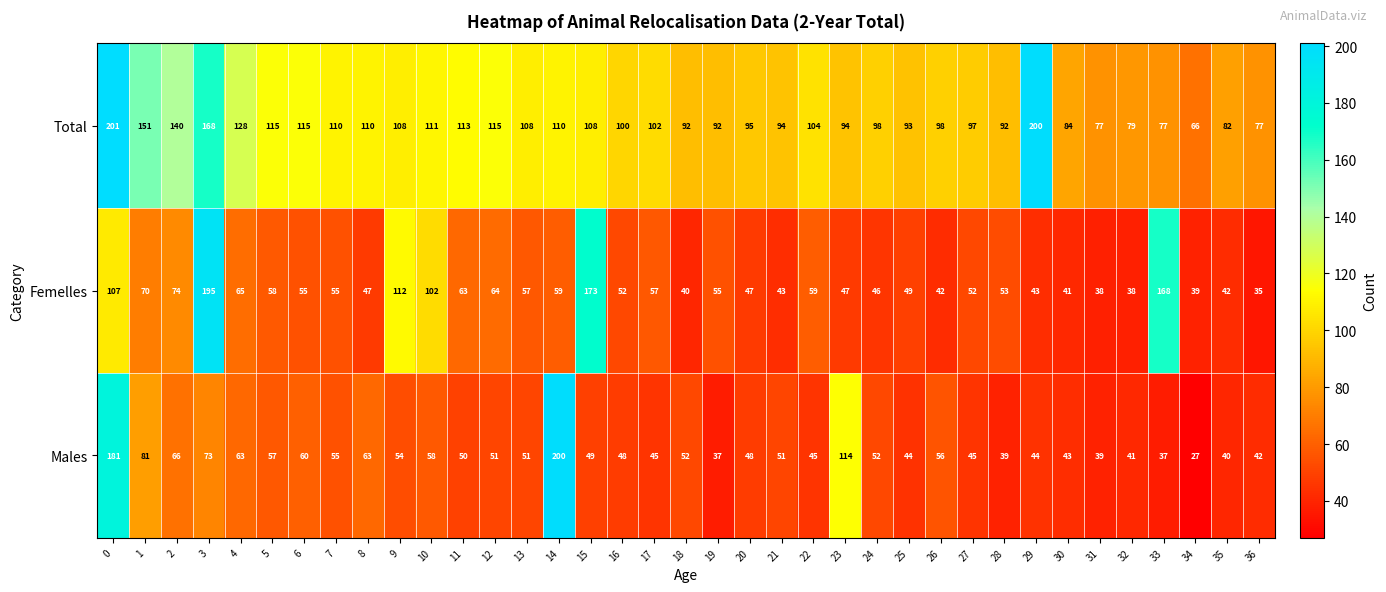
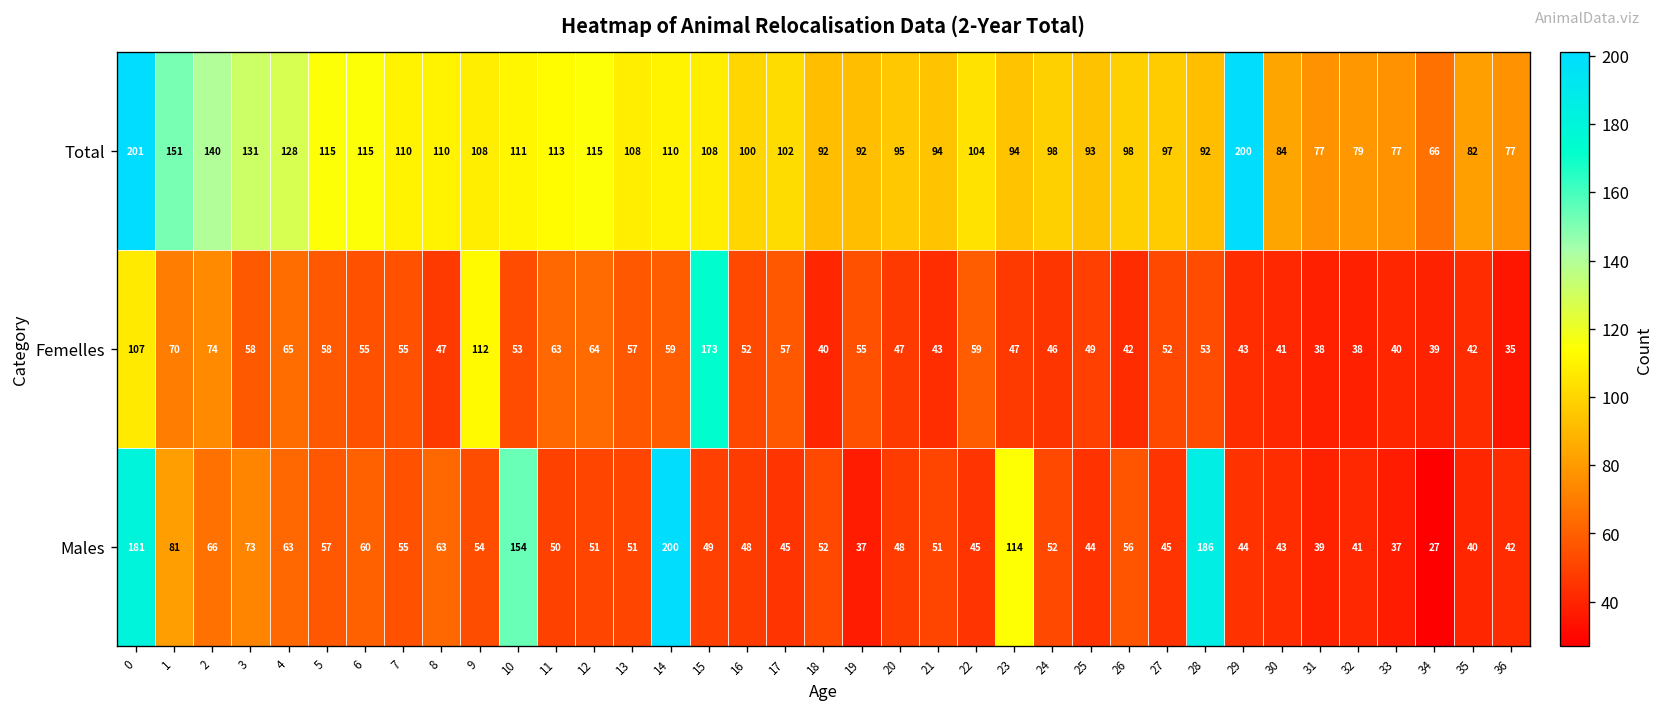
Total, 3: 168 -> 131
Femelles, 3: 195 -> 58
Femelles, 10: 102 -> 53
Femelles, 33: 168 -> 40
Males, 10: 58 -> 154
Males, 28: 39 -> 186
